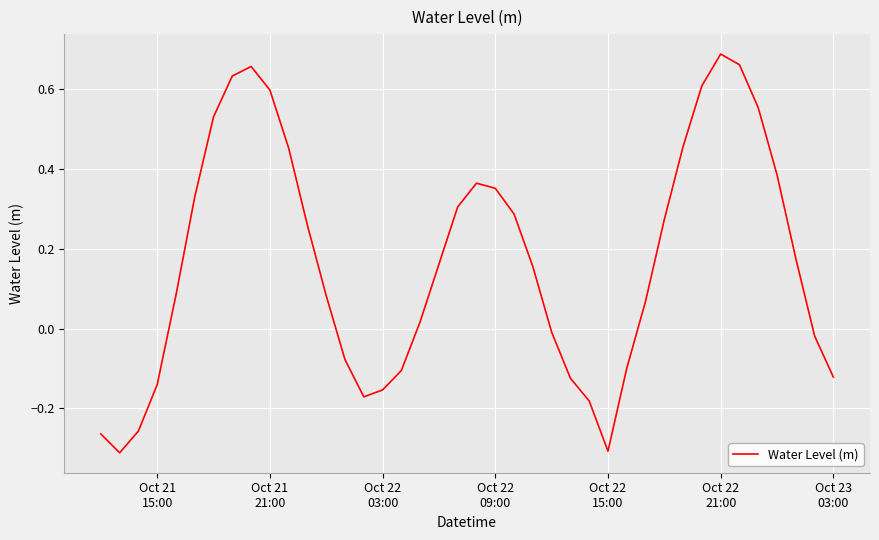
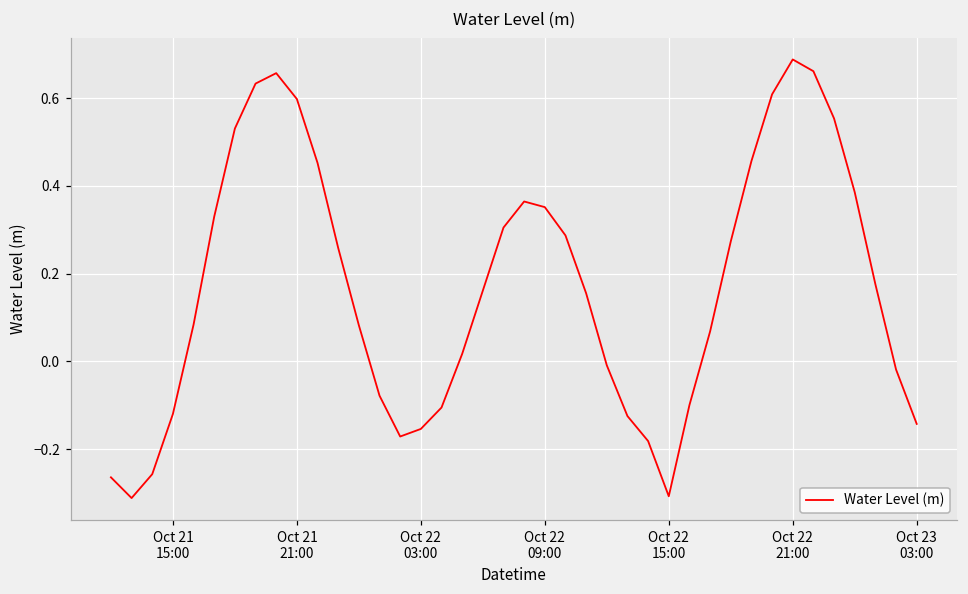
Oct 21 15:00: -0.14 -> -0.12
Oct 23 03:00: -0.12 -> -0.14
